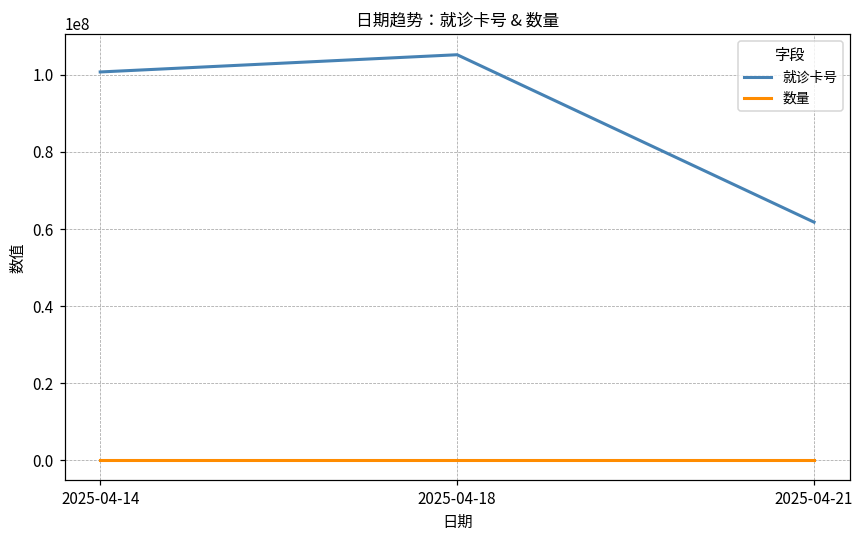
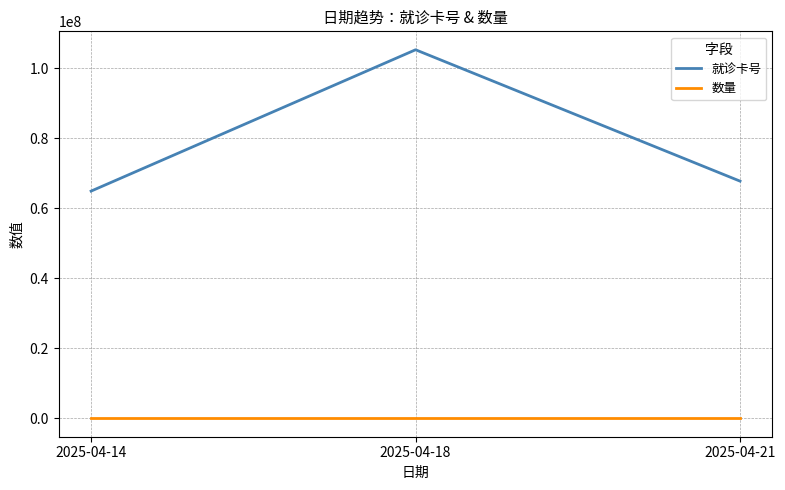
就诊卡号, 2025-04-14: 101000000 -> 65000000
就诊卡号, 2025-04-21: 62000000 -> 68000000
